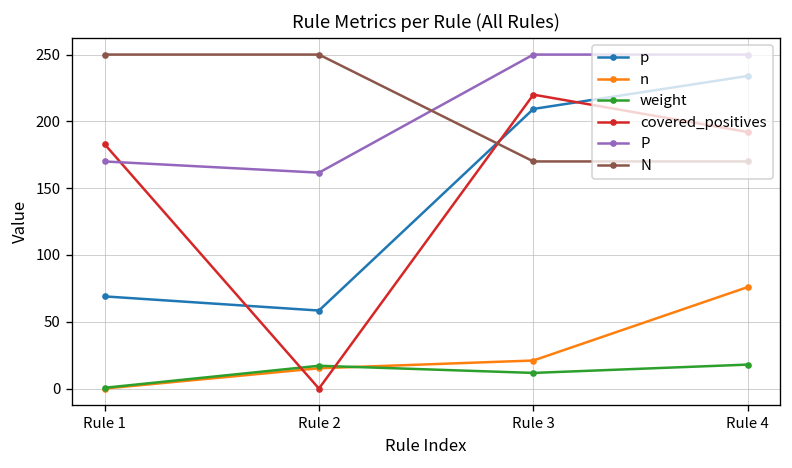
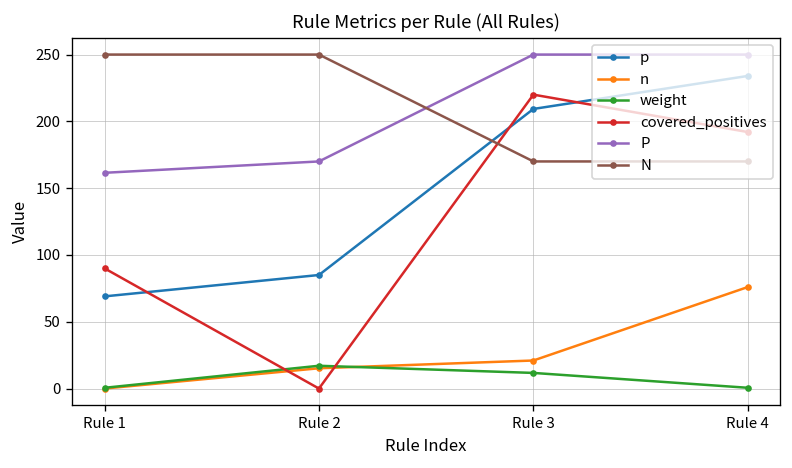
covered_positives, Rule 1: 183 -> 90
P, Rule 1: 170 -> 162
p, Rule 2: 58 -> 85
P, Rule 2: 162 -> 170
weight, Rule 4: 18 -> 1
